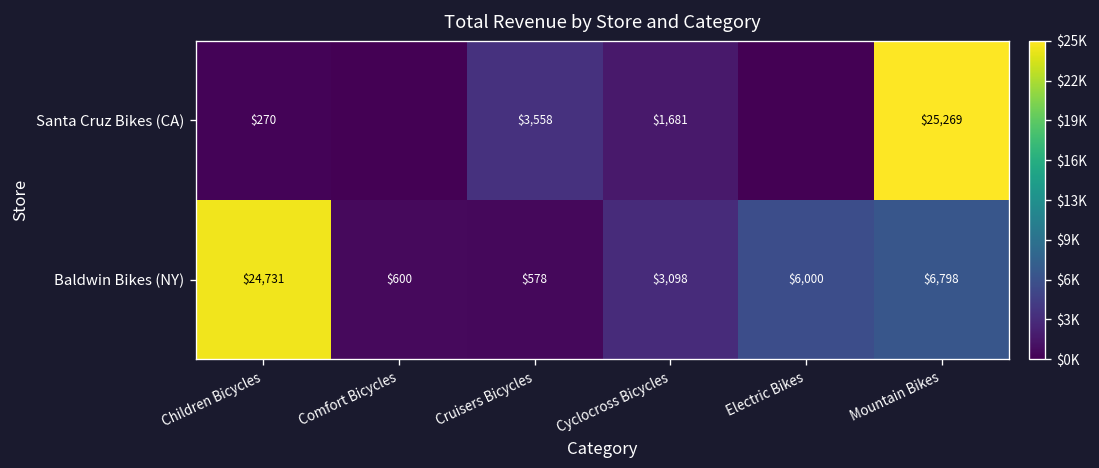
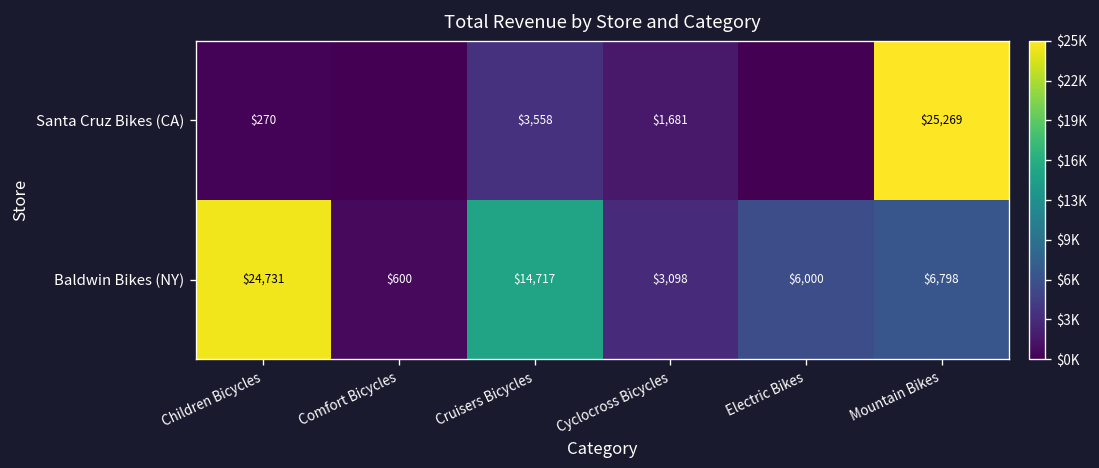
Baldwin Bikes (NY), Cruisers Bicycles: $578 -> $14,717
